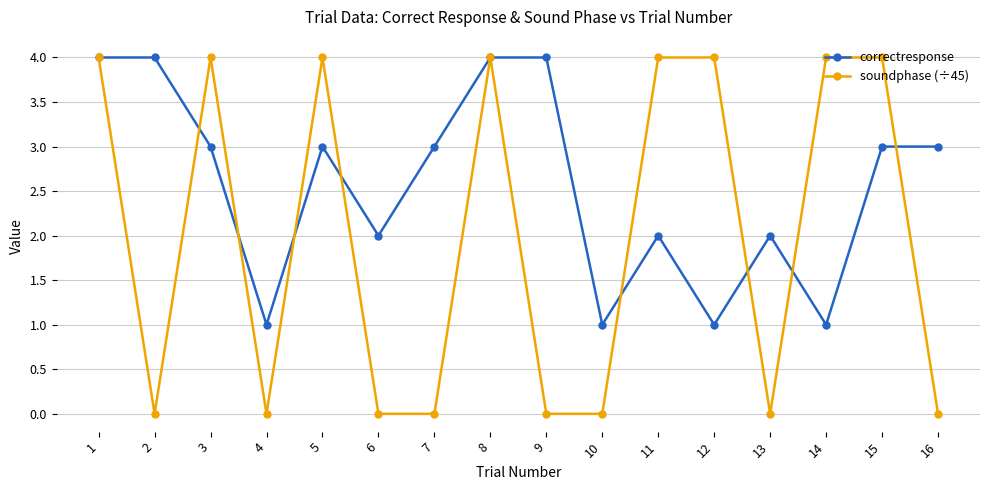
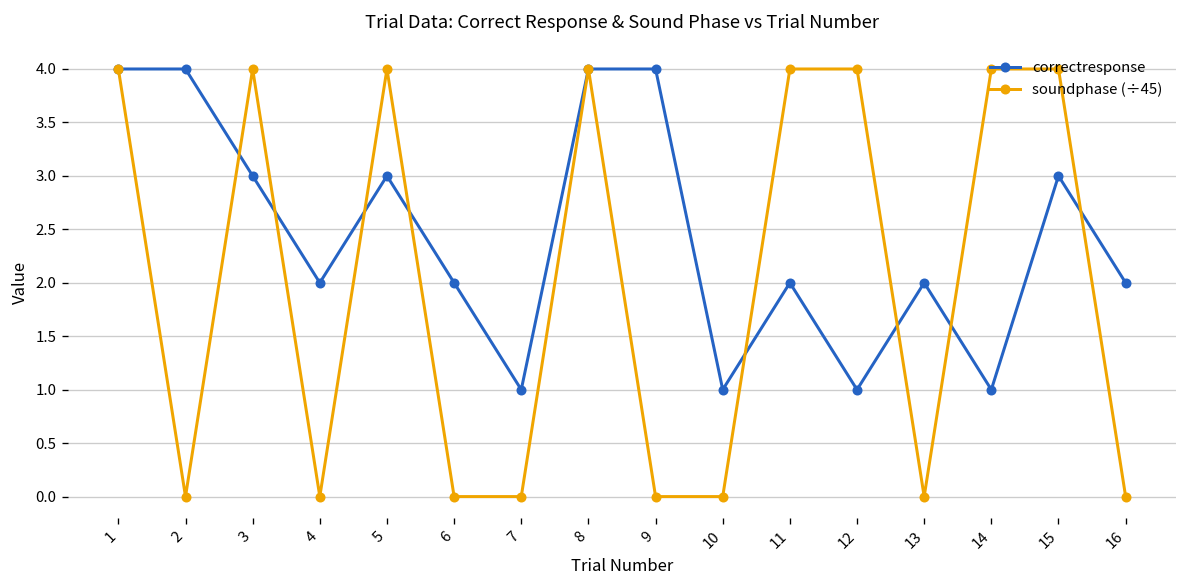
correctresponse, 4: 1 -> 2
correctresponse, 7: 3 -> 1
correctresponse, 16: 3 -> 2
